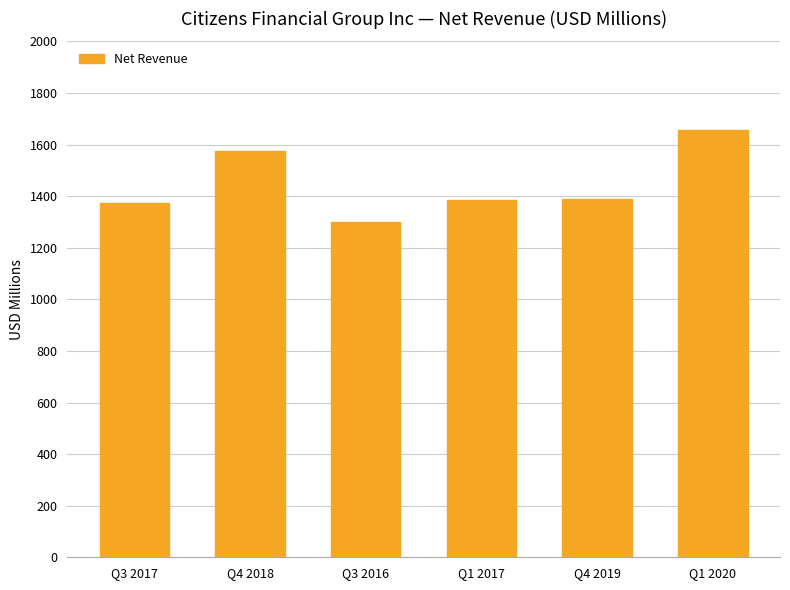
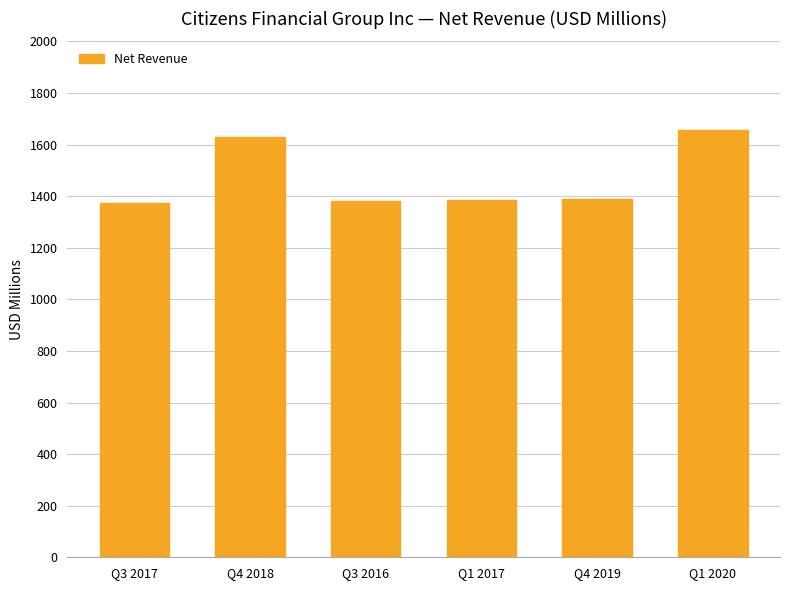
Q4 2018: 1580 -> 1630
Q3 2016: 1300 -> 1380
